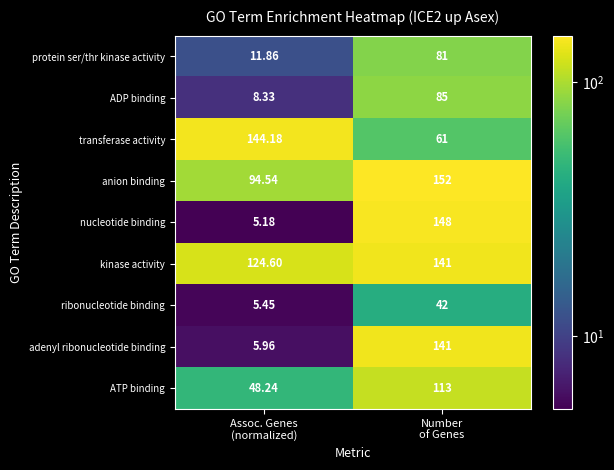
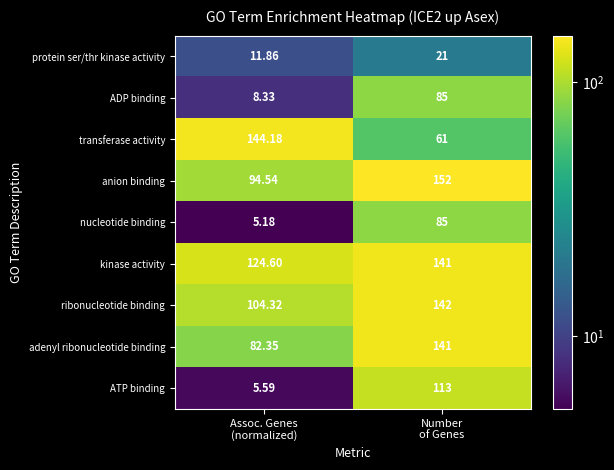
protein ser/thr kinase activity, Number of Genes: 81 -> 21
nucleotide binding, Number of Genes: 148 -> 85
ribonucleotide binding, Assoc. Genes (normalized): 5.45 -> 104.32
ribonucleotide binding, Number of Genes: 42 -> 142
adenyl ribonucleotide binding, Assoc. Genes (normalized): 5.96 -> 82.35
ATP binding, Assoc. Genes (normalized): 48.24 -> 5.59
